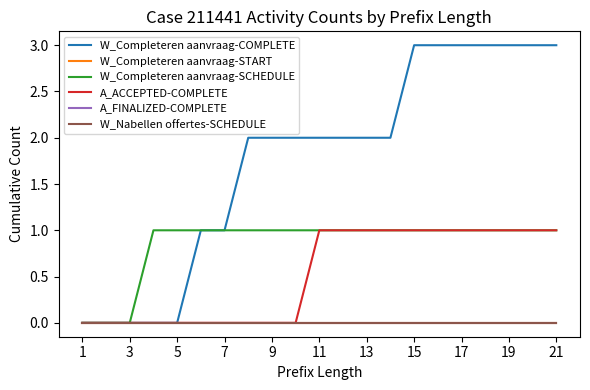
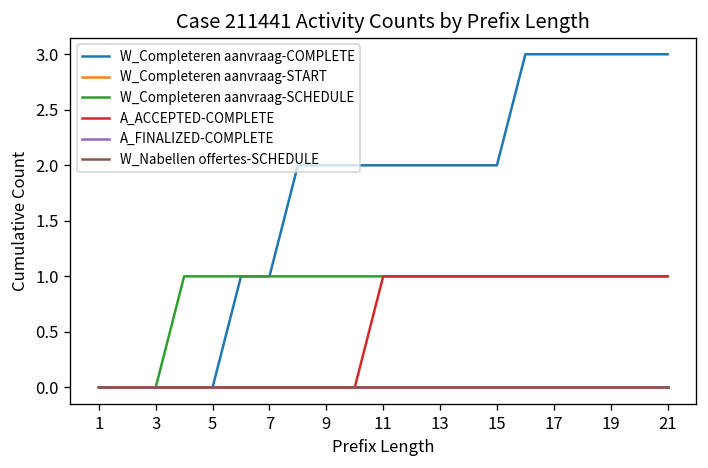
W_Completeren aanvraag-COMPLETE, 15: 3 -> 2
